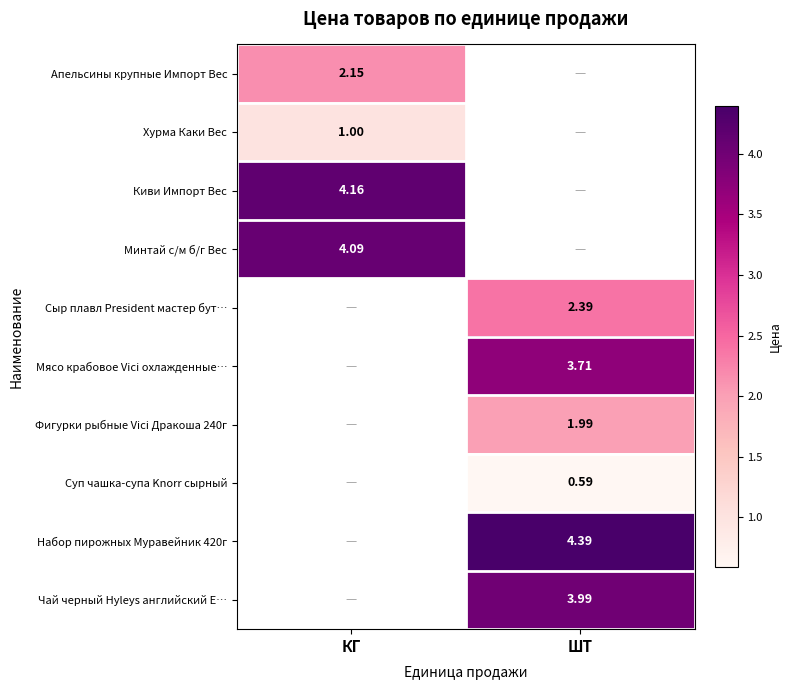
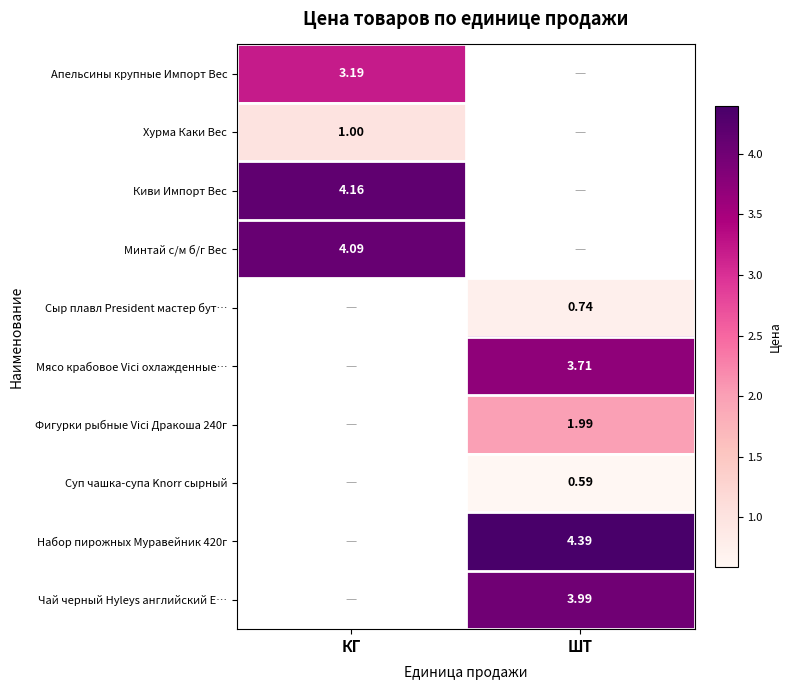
Апельсины крупные Импорт Вес, КГ: 2.15 -> 3.19
Сыр плавл President мастер бут…, ШТ: 2.39 -> 0.74
